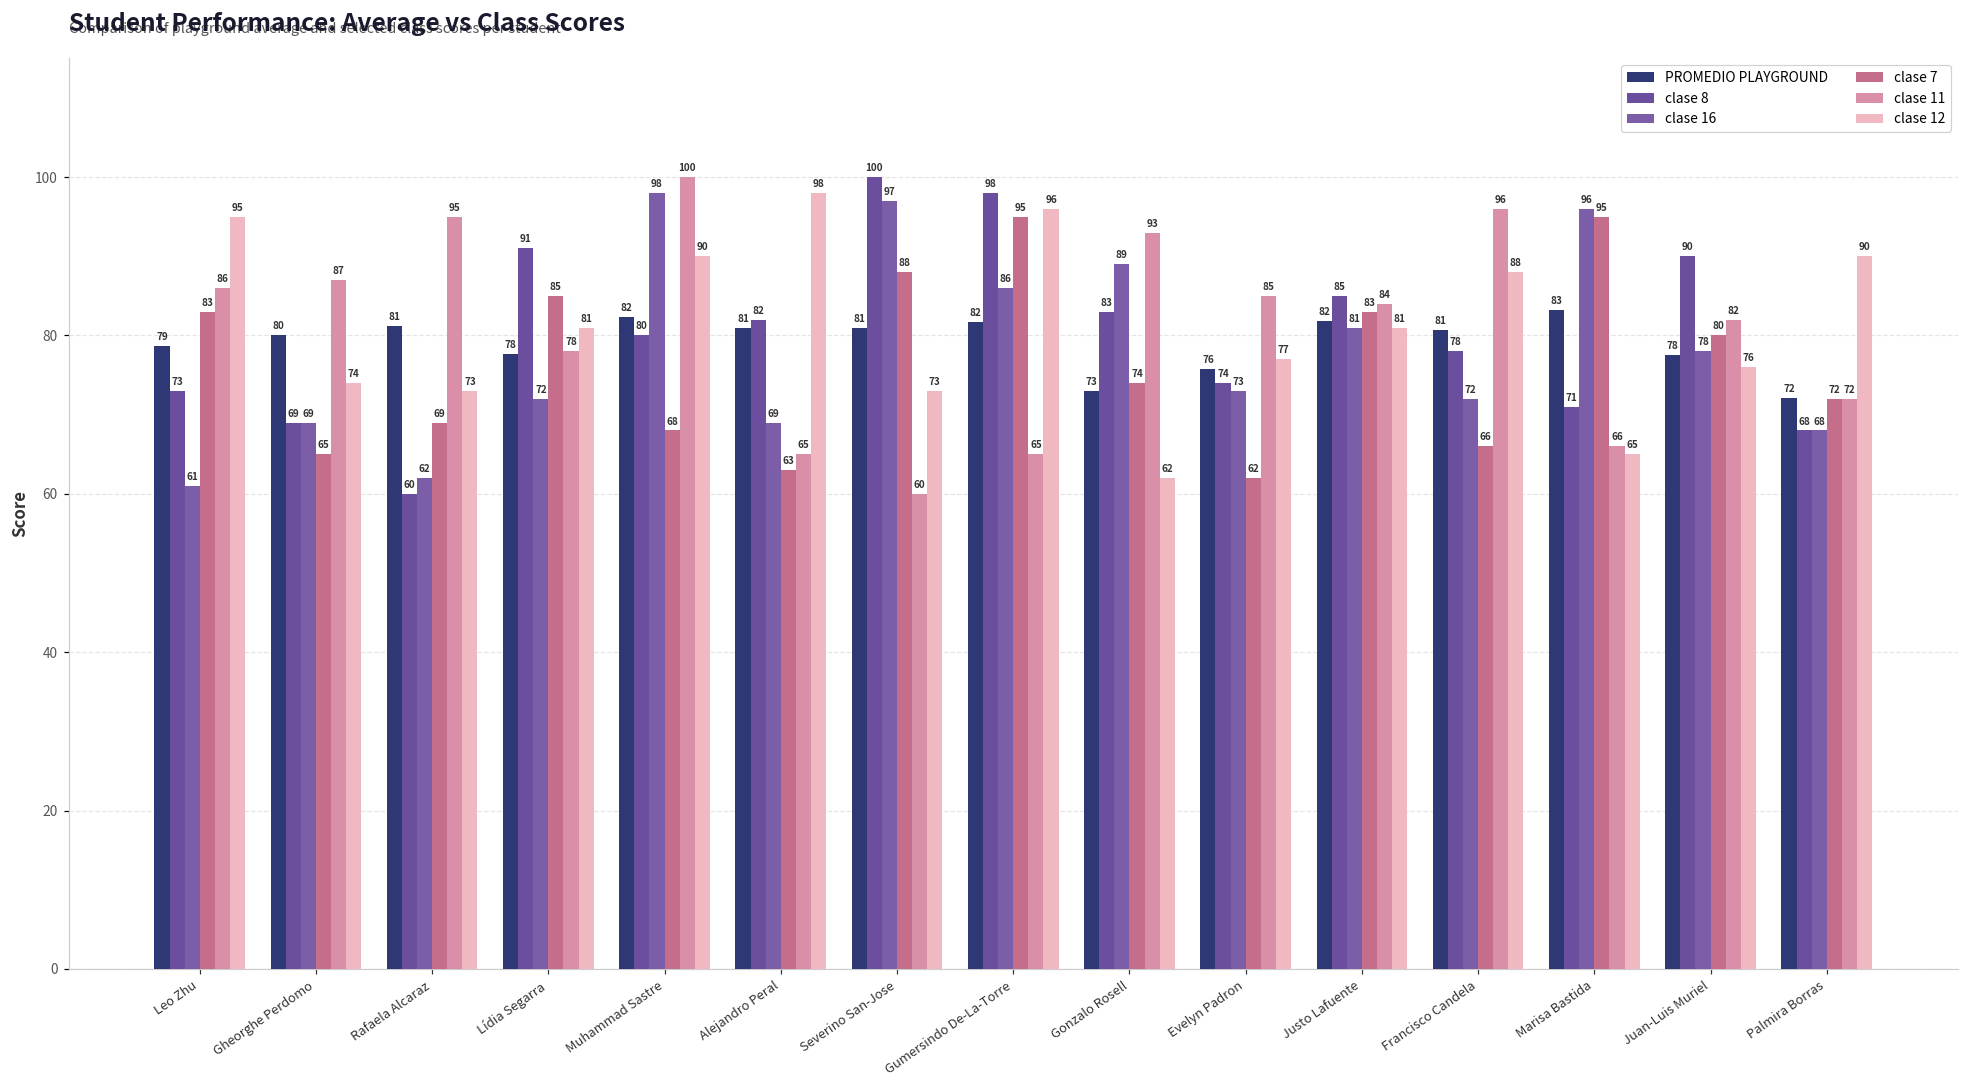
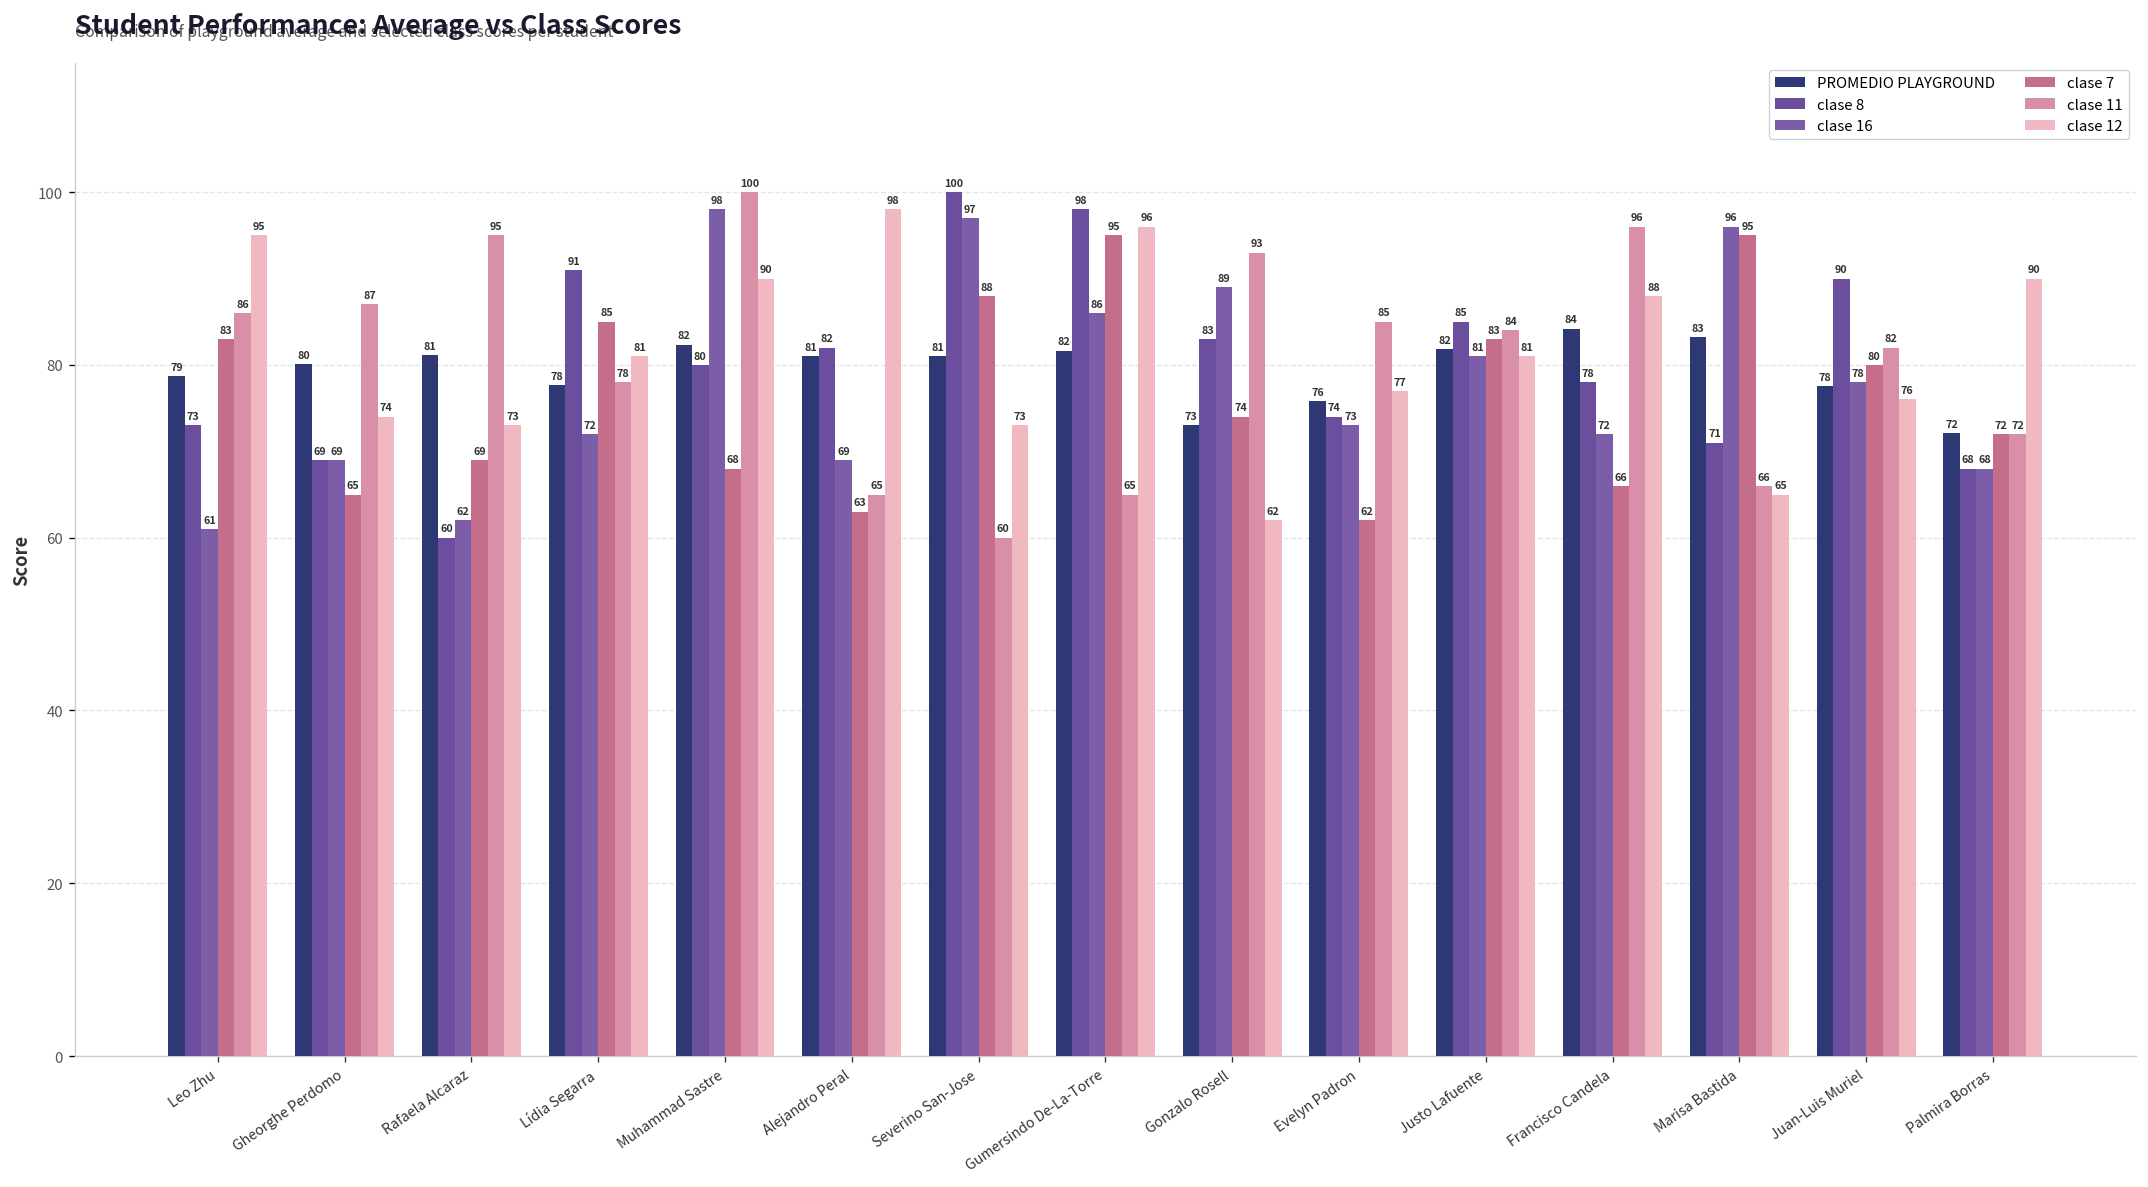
PROMEDIO PLAYGROUND, Francisco Candela: 81 -> 84
